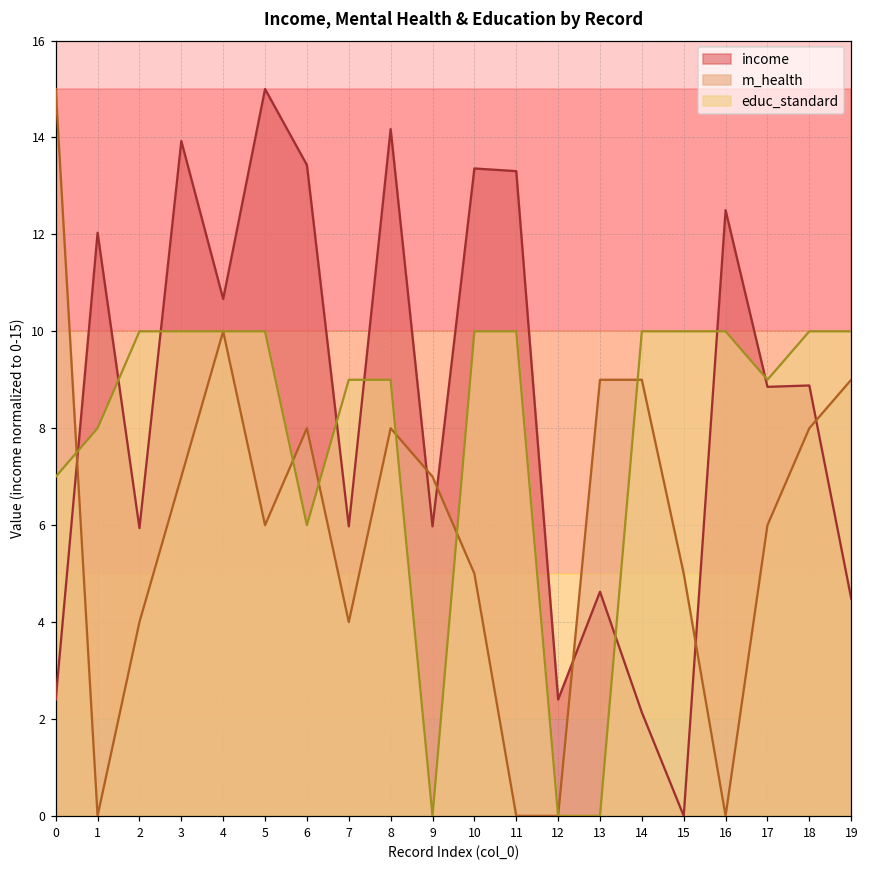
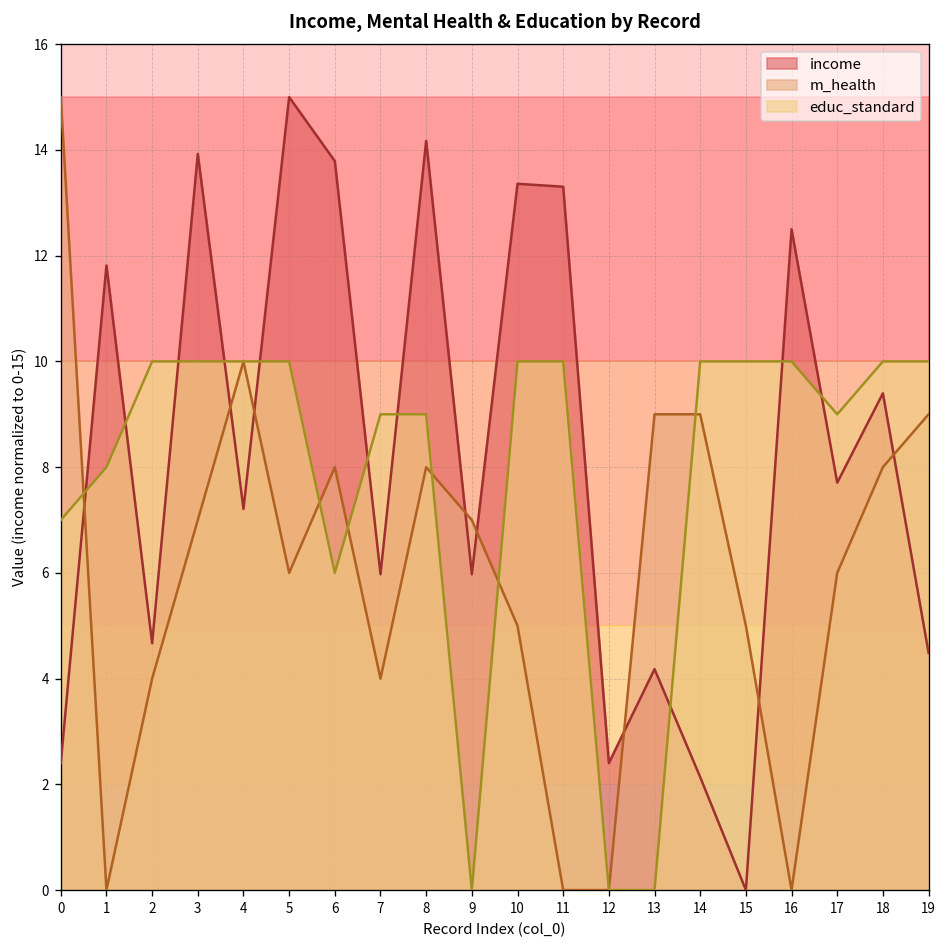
income, 1: 12.0 -> 11.8
income, 2: 5.9 -> 4.7
income, 4: 10.7 -> 7.2
income, 6: 13.4 -> 13.8
income, 13: 4.6 -> 4.2
income, 17: 8.9 -> 7.7
income, 18: 8.9 -> 9.4
